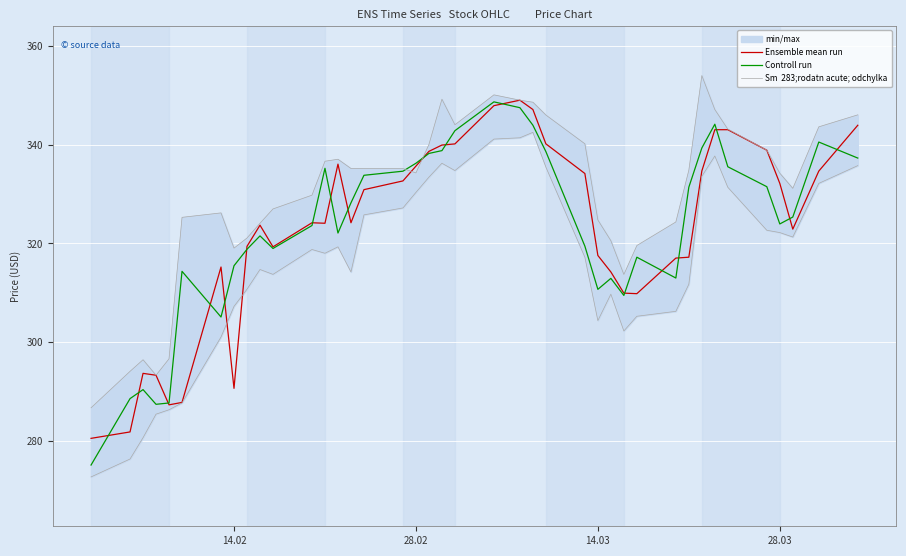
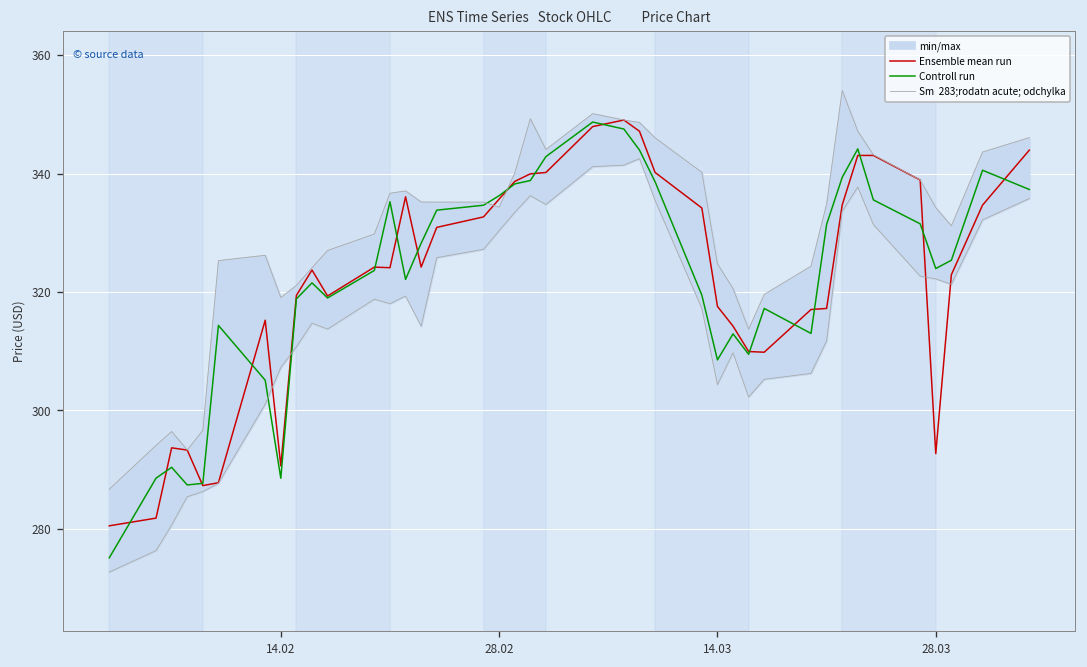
Controll run, 14.02: 315 -> 289
Controll run, 14.03: 311 -> 309
Ensemble mean run, 28.03: 332 -> 293
